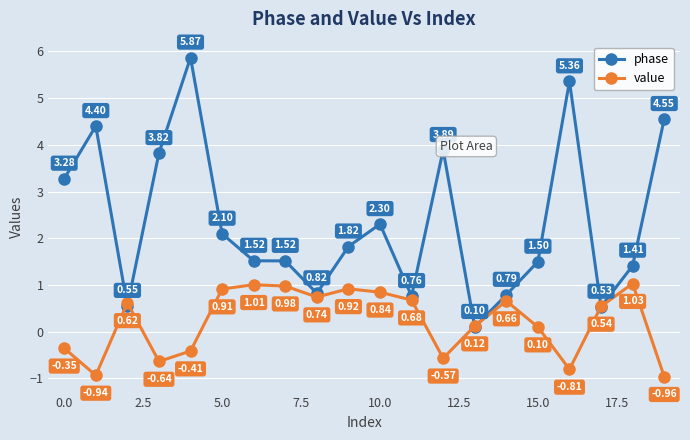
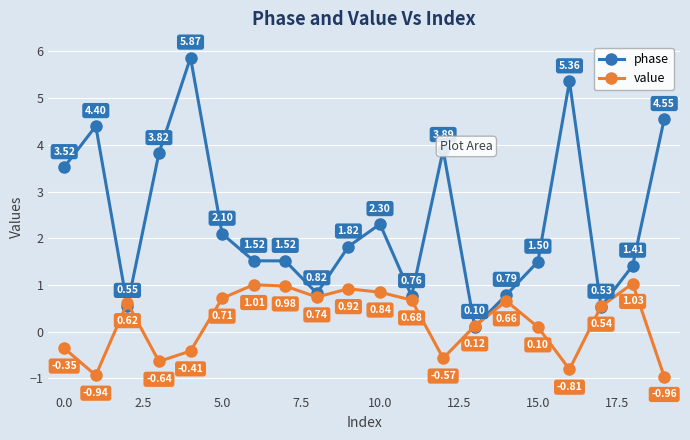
phase, 0.0: 3.28 -> 3.52
value, 5.0: 0.91 -> 0.71
